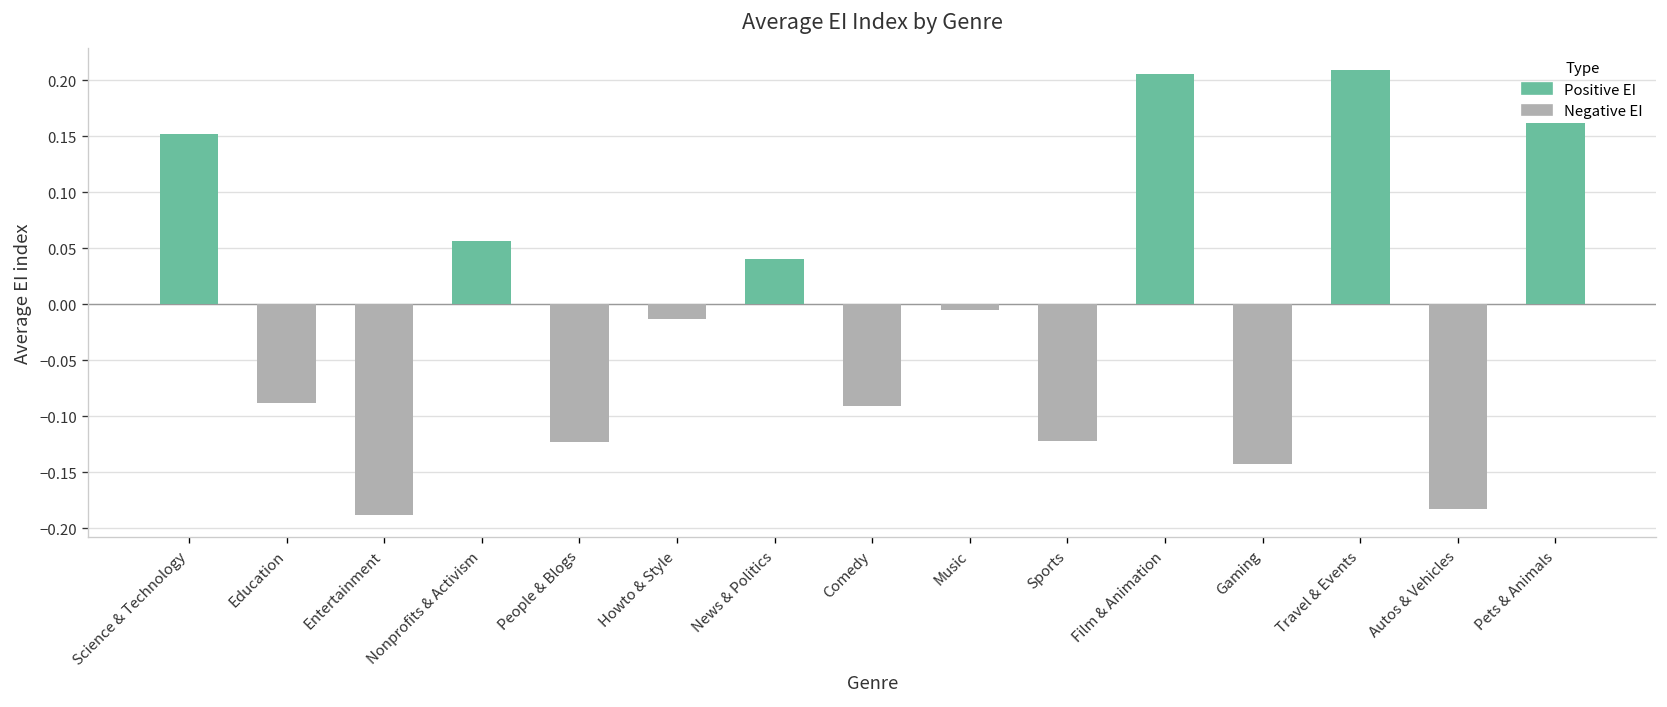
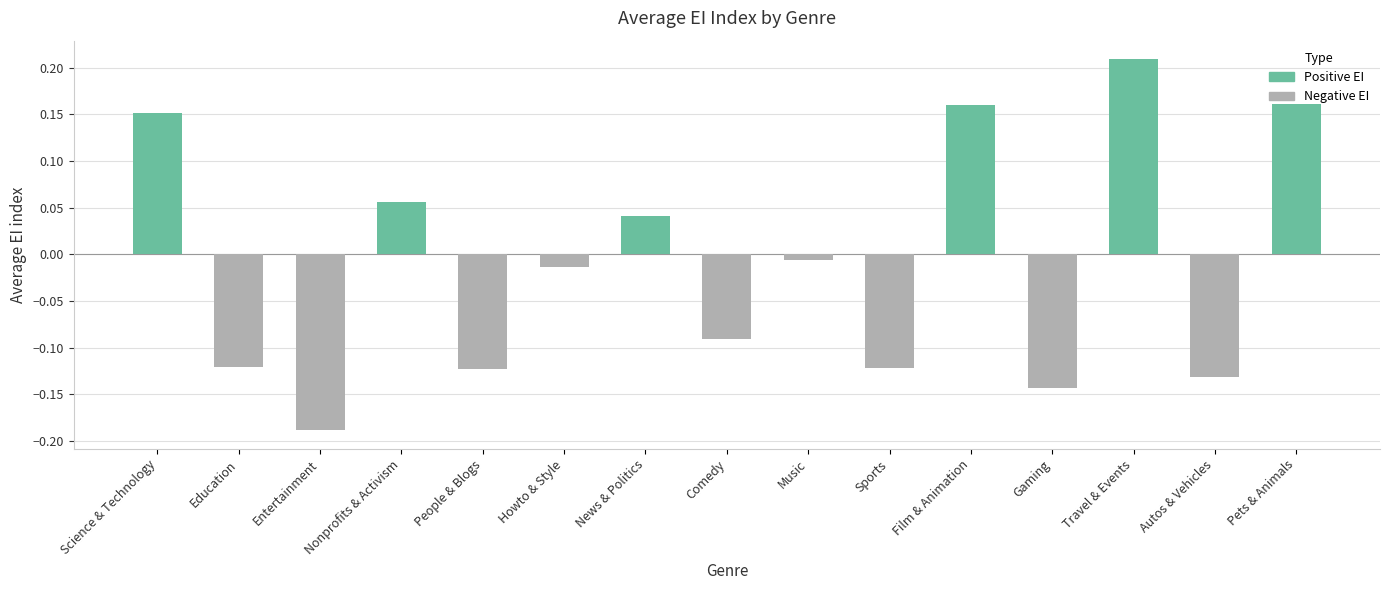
Education: -0.09 -> -0.12
Film & Animation: 0.21 -> 0.16
Autos & Vehicles: -0.18 -> -0.13
